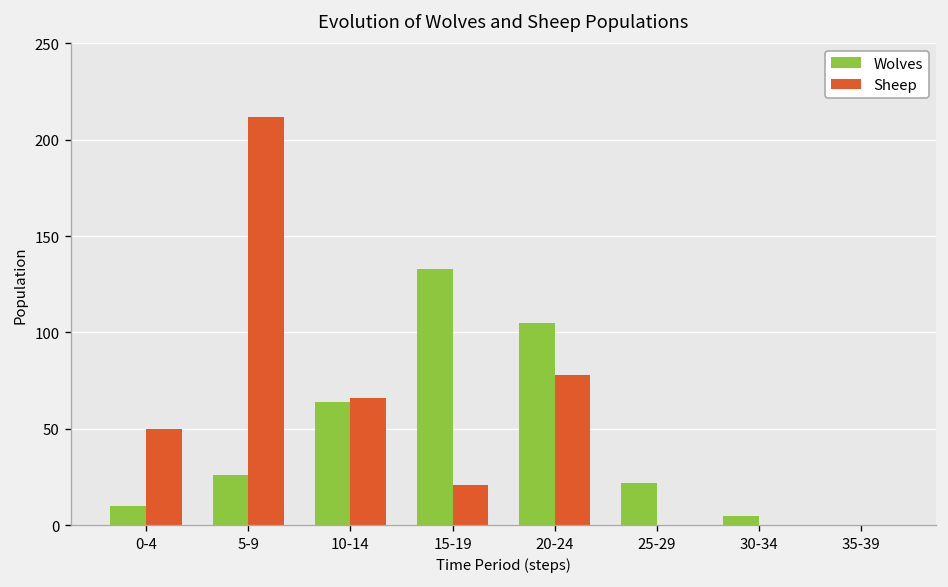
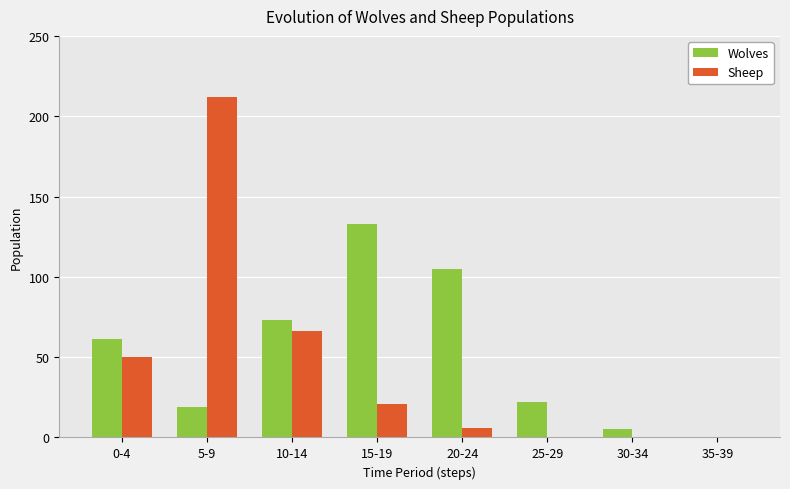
Wolves, 0-4: 10 -> 61
Wolves, 5-9: 26 -> 19
Wolves, 10-14: 64 -> 73
Sheep, 20-24: 78 -> 6
